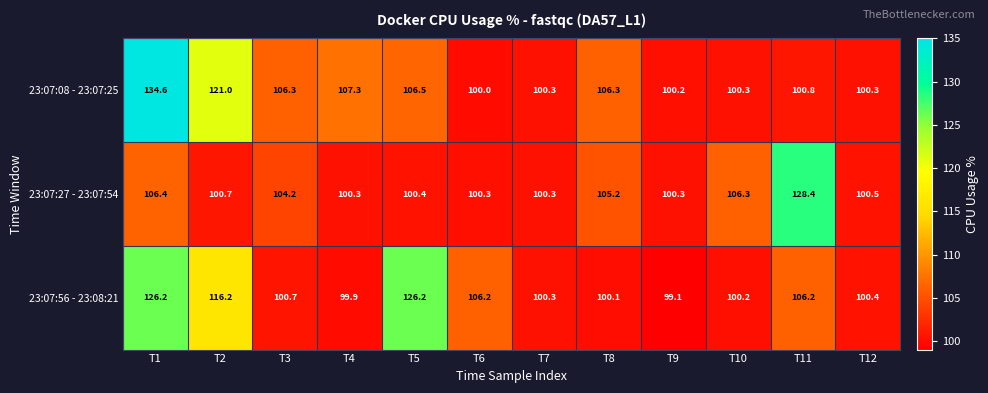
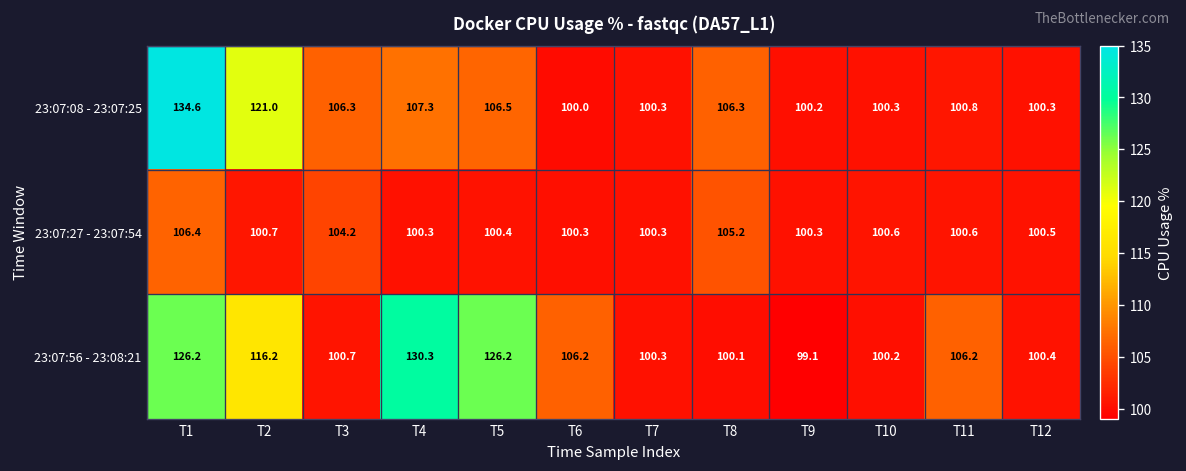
23:07:27 - 23:07:54, T10: 106.3 -> 100.6
23:07:27 - 23:07:54, T11: 128.4 -> 100.6
23:07:56 - 23:08:21, T4: 99.9 -> 130.3
